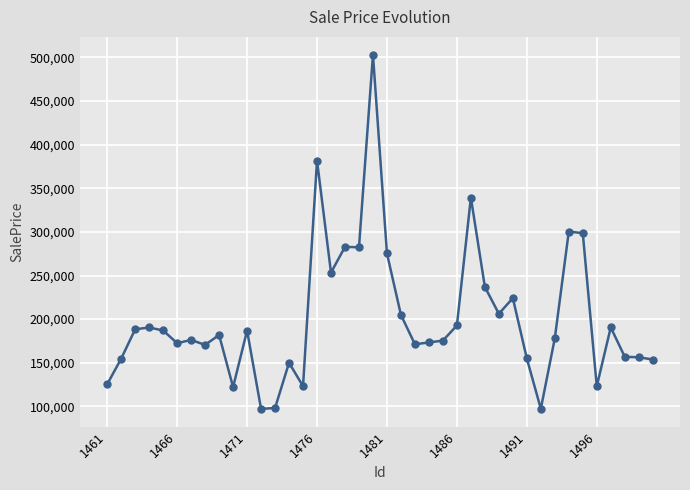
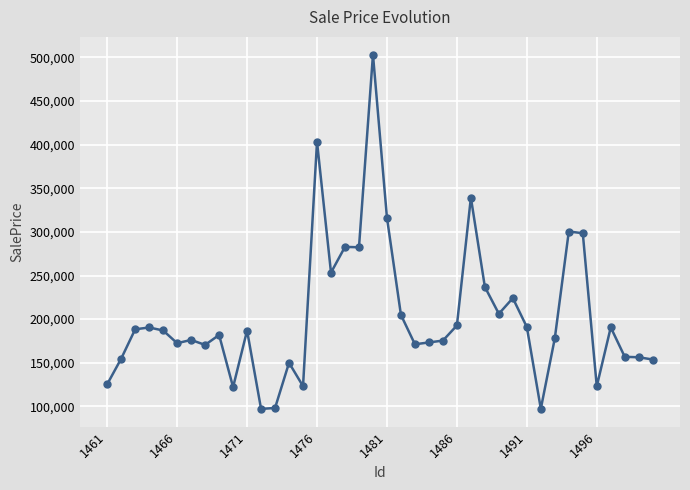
1476: 380,000 -> 400,000
1481: 280,000 -> 320,000
1491: 150,000 -> 190,000
